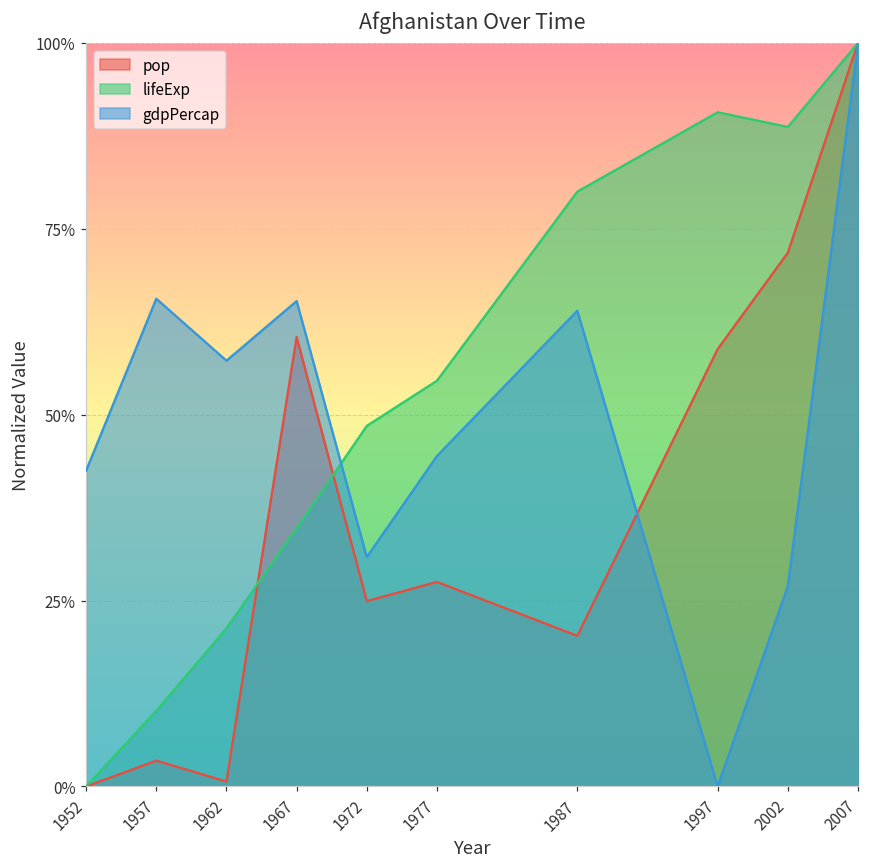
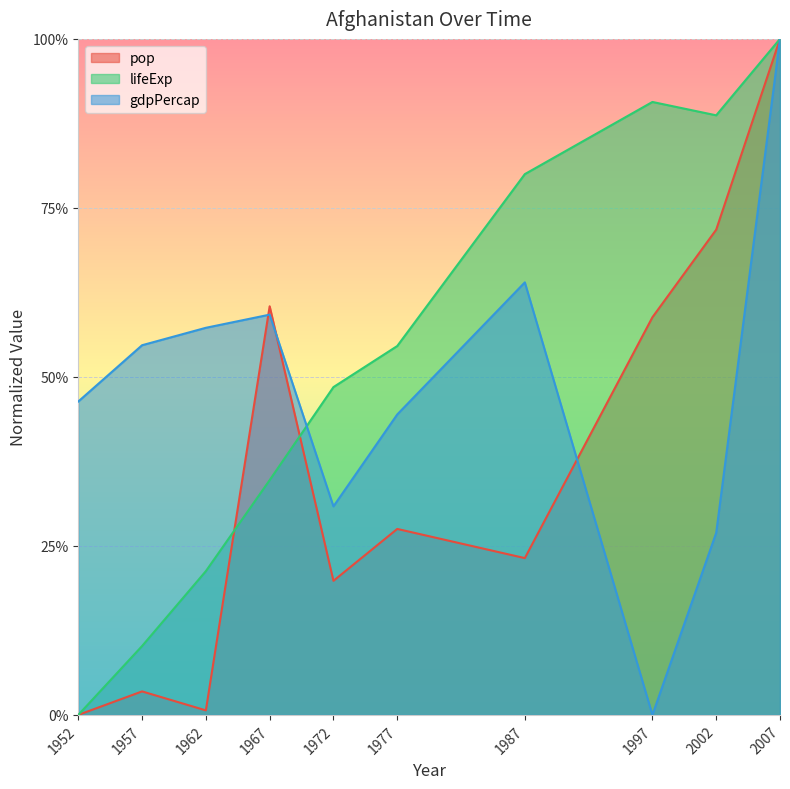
gdpPercap, 1952: 42% -> 46%
gdpPercap, 1957: 66% -> 55%
gdpPercap, 1967: 65% -> 59%
pop, 1972: 25% -> 20%
pop, 1987: 20% -> 23%
